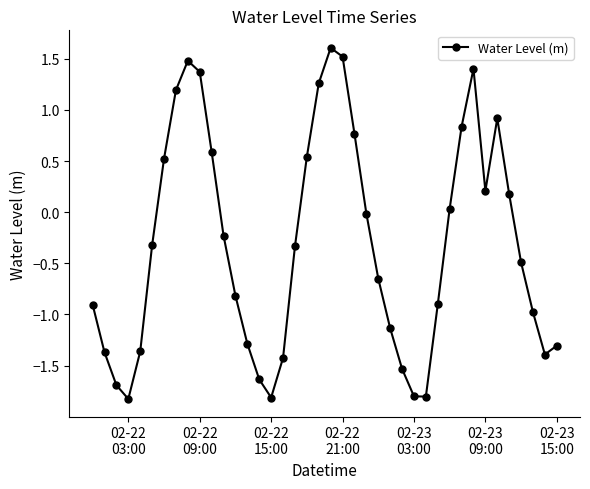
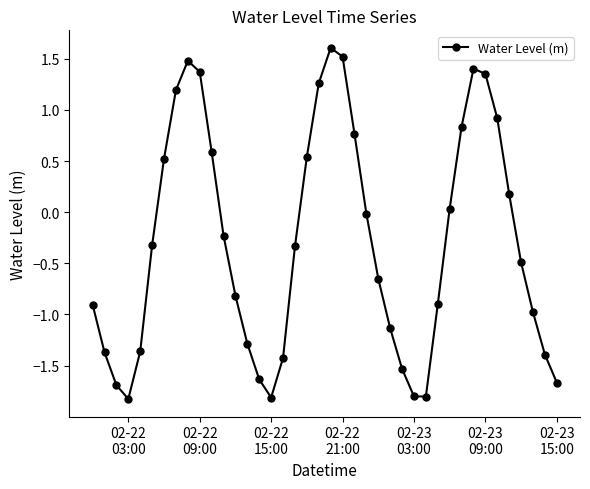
02-23 09:00: 0.21 -> 1.35
02-23 15:00: -1.31 -> -1.67
